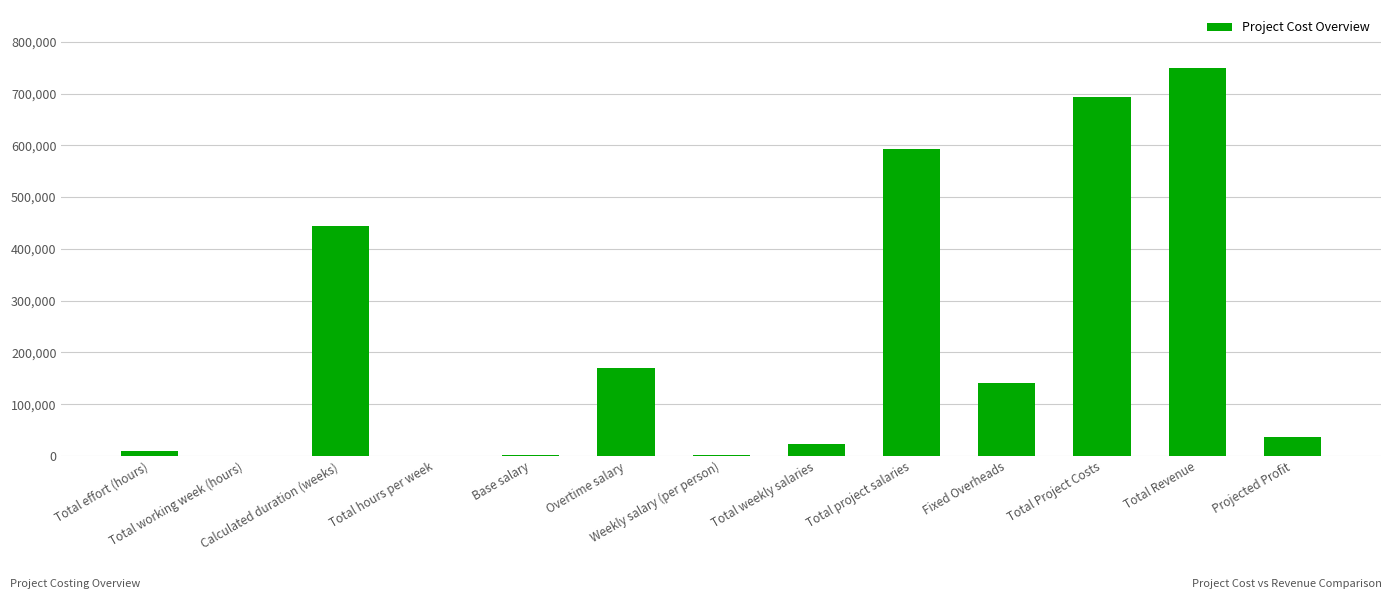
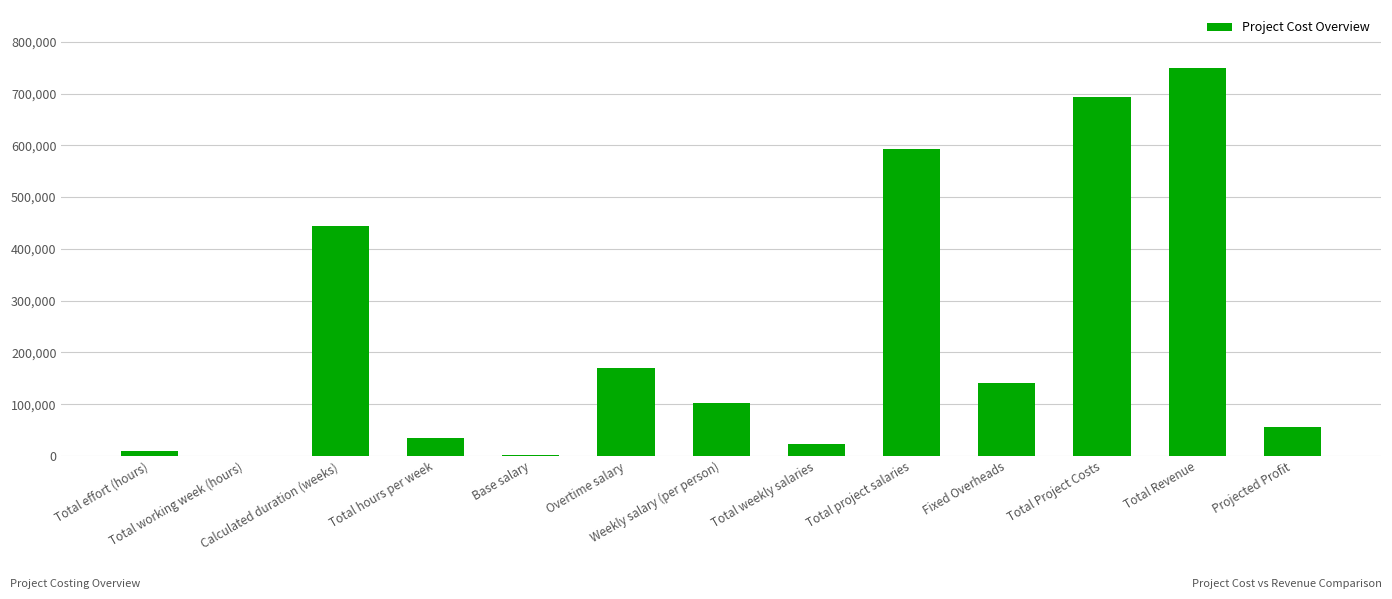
Total hours per week: 0 -> 30,000
Weekly salary (per person): 0 -> 100,000
Projected Profit: 40,000 -> 60,000
